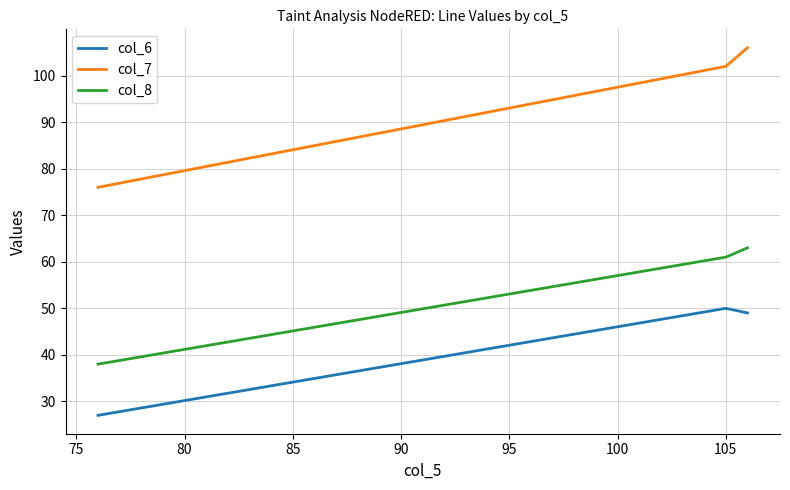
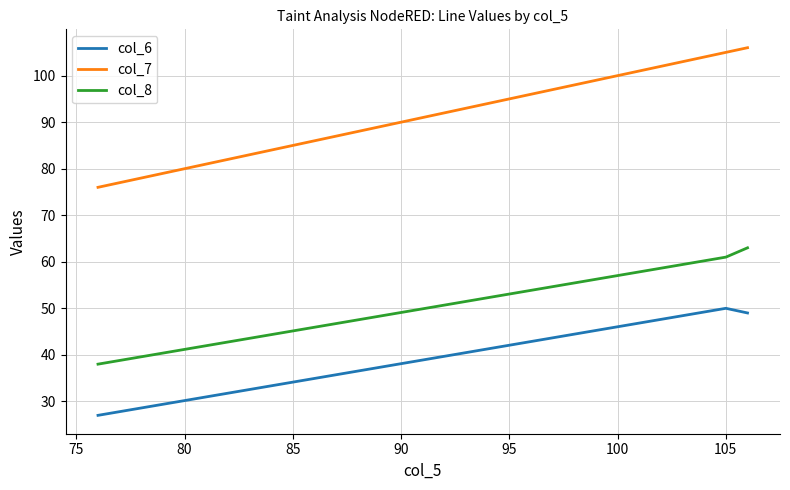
col_7, 105: 102 -> 105
